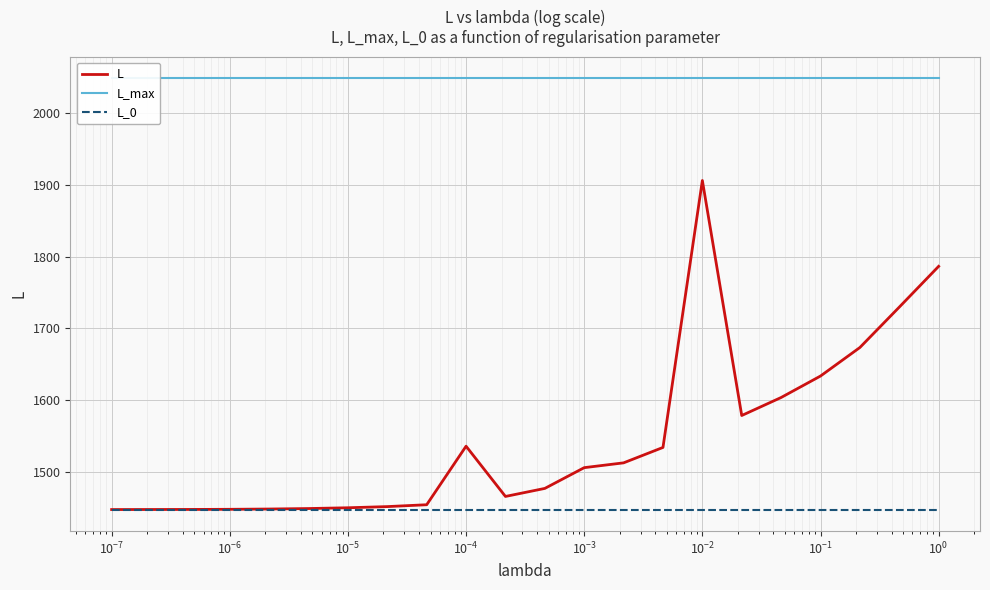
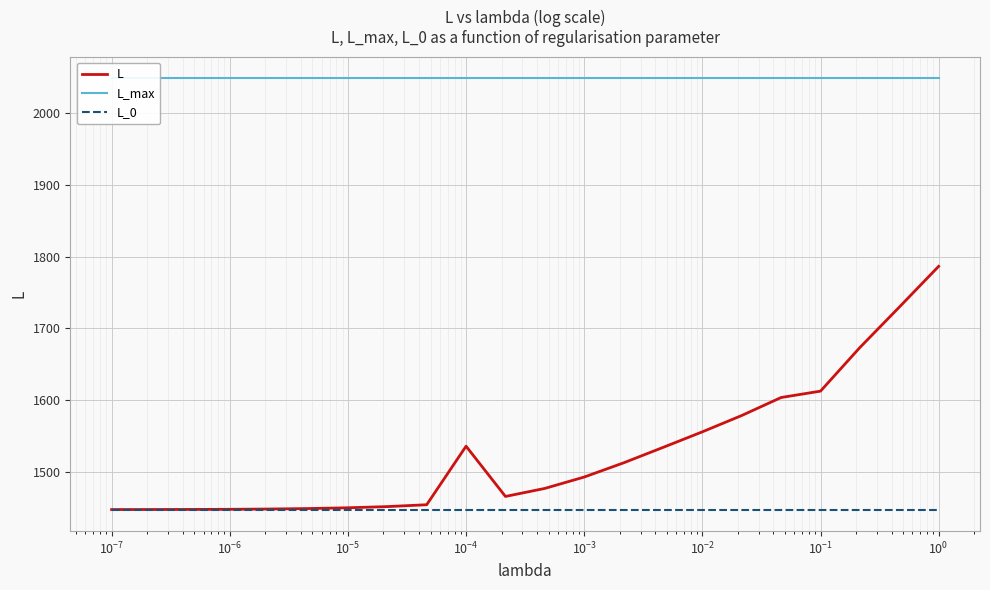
L, 10^-3: 1510 -> 1490
L, 10^-2: 1910 -> 1560
L, 10^-1: 1630 -> 1610
